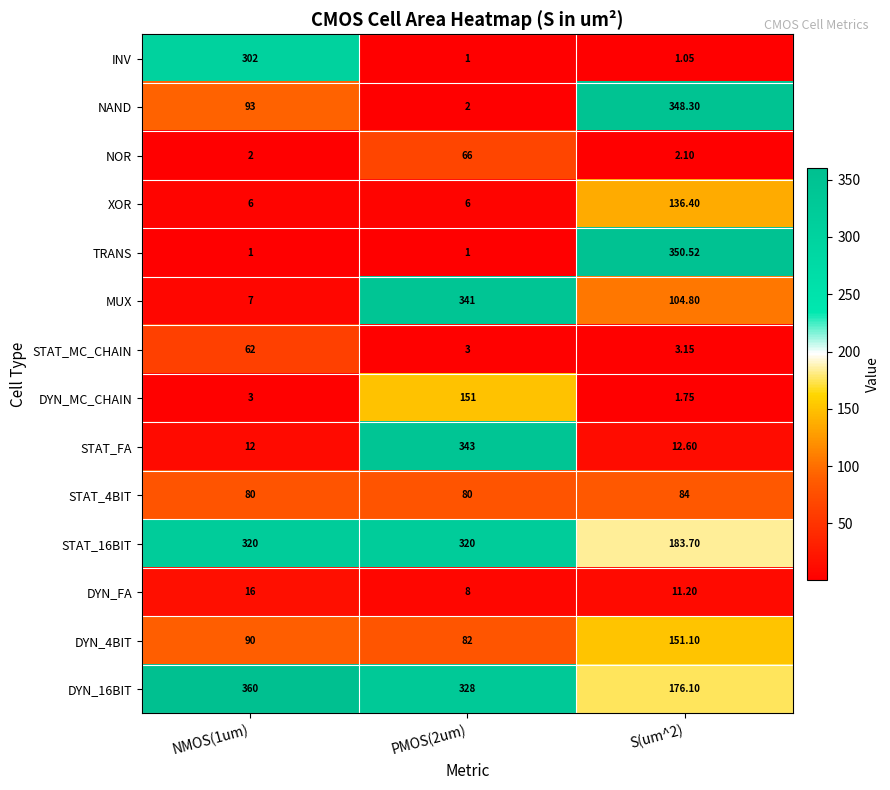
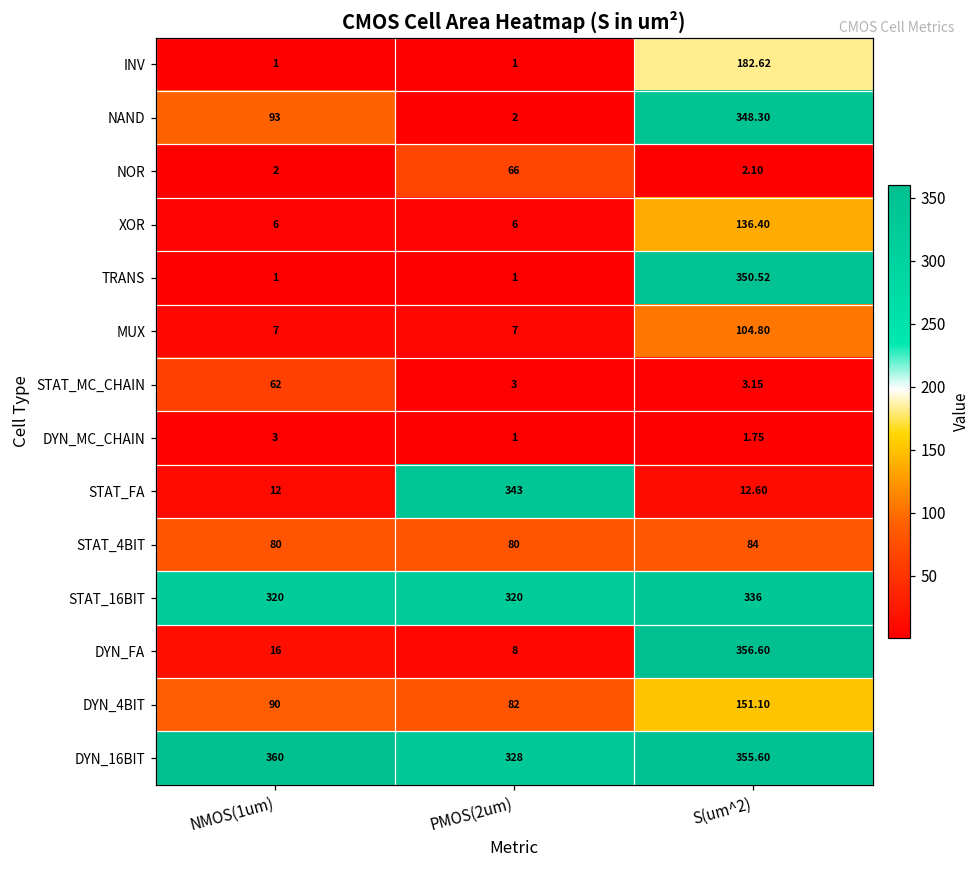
INV, NMOS(1um): 302 -> 1
INV, S(um^2): 1.05 -> 182.62
MUX, PMOS(2um): 341 -> 7
DYN_MC_CHAIN, PMOS(2um): 151 -> 1
STAT_16BIT, S(um^2): 183.70 -> 336
DYN_FA, S(um^2): 11.20 -> 356.60
DYN_16BIT, S(um^2): 176.10 -> 355.60
